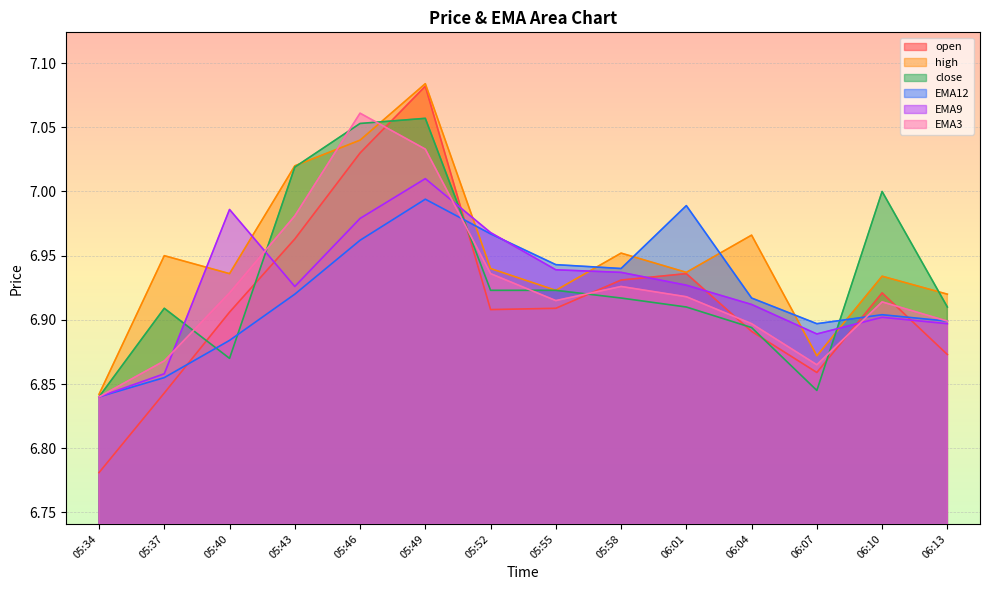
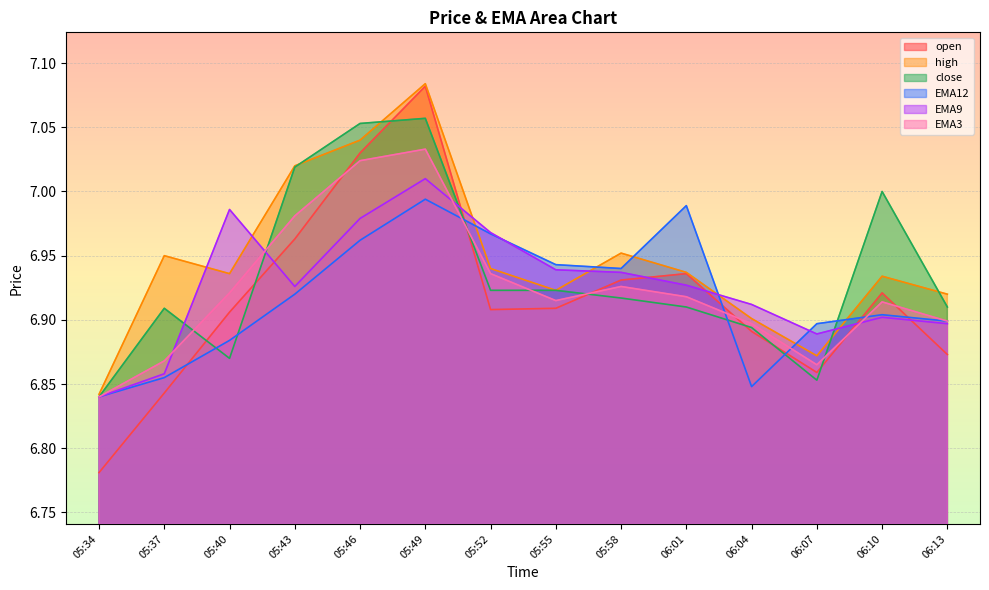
EMA3, 05:46: 7.061 -> 7.024
high, 06:04: 6.966 -> 6.901
EMA12, 06:04: 6.917 -> 6.848
close, 06:07: 6.845 -> 6.853
